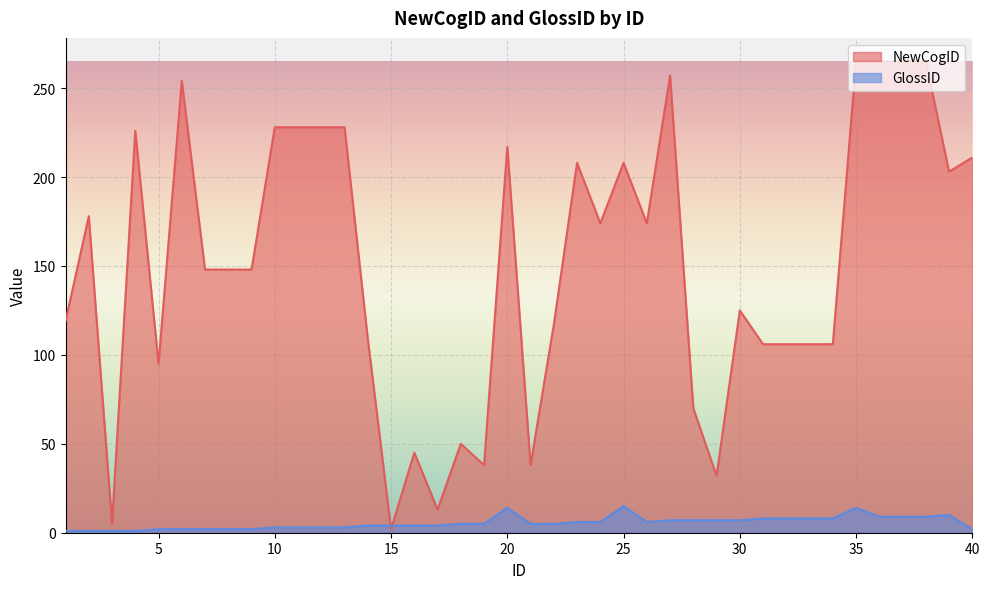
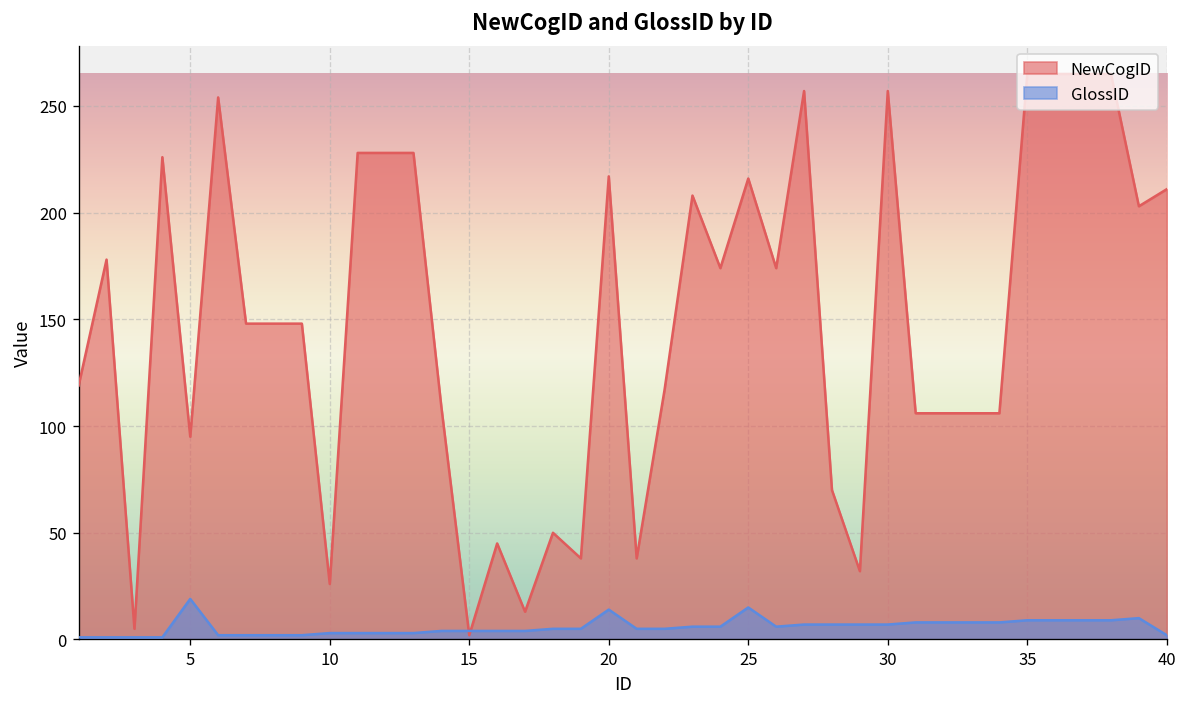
GlossID, 5: 2 -> 19
NewCogID, 10: 228 -> 26
NewCogID, 25: 208 -> 216
NewCogID, 30: 125 -> 257
GlossID, 35: 14 -> 9
